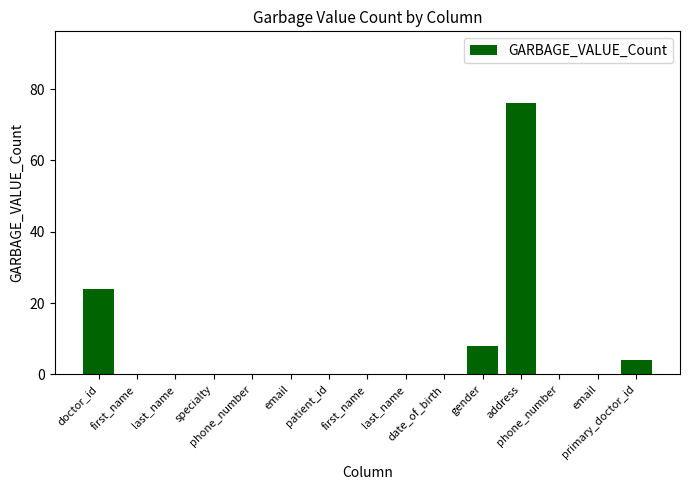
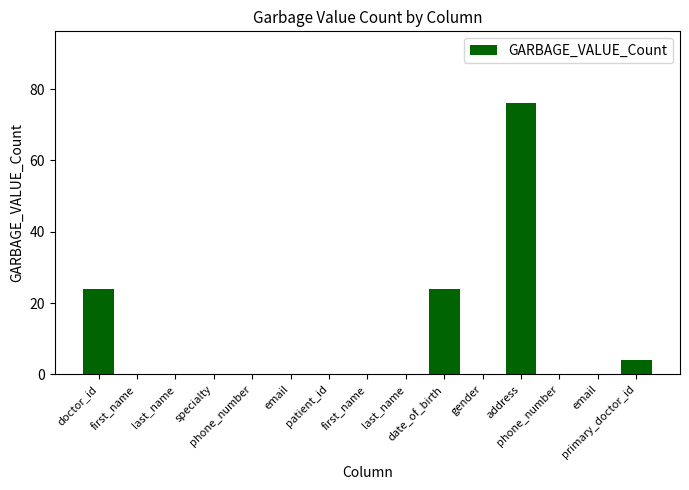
date_of_birth: 0 -> 24
gender: 8 -> 0
